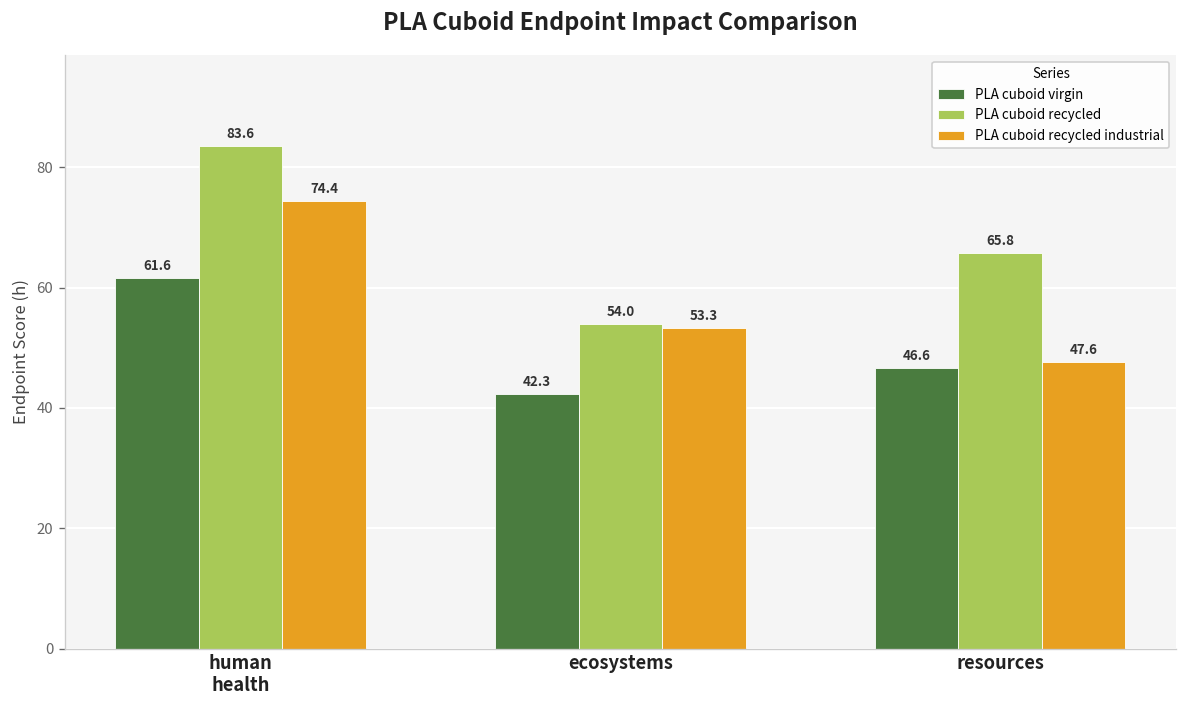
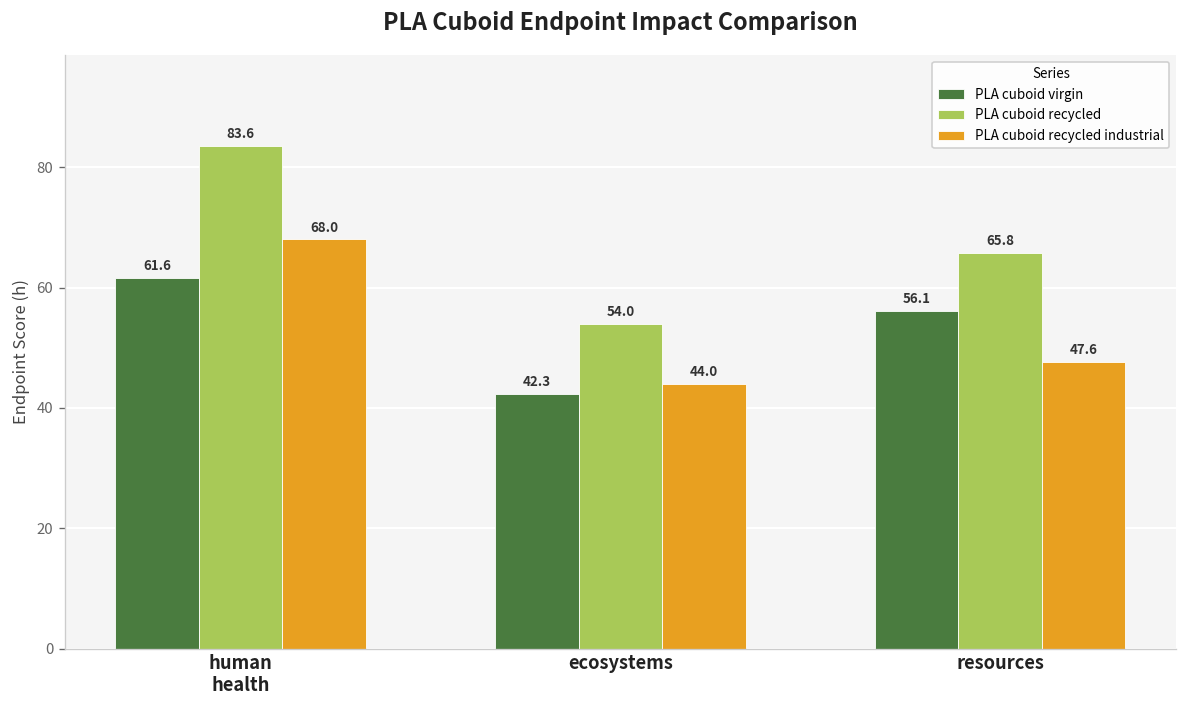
PLA cuboid recycled industrial, human health: 74.4 -> 68.0
PLA cuboid recycled industrial, ecosystems: 53.3 -> 44.0
PLA cuboid virgin, resources: 46.6 -> 56.1
